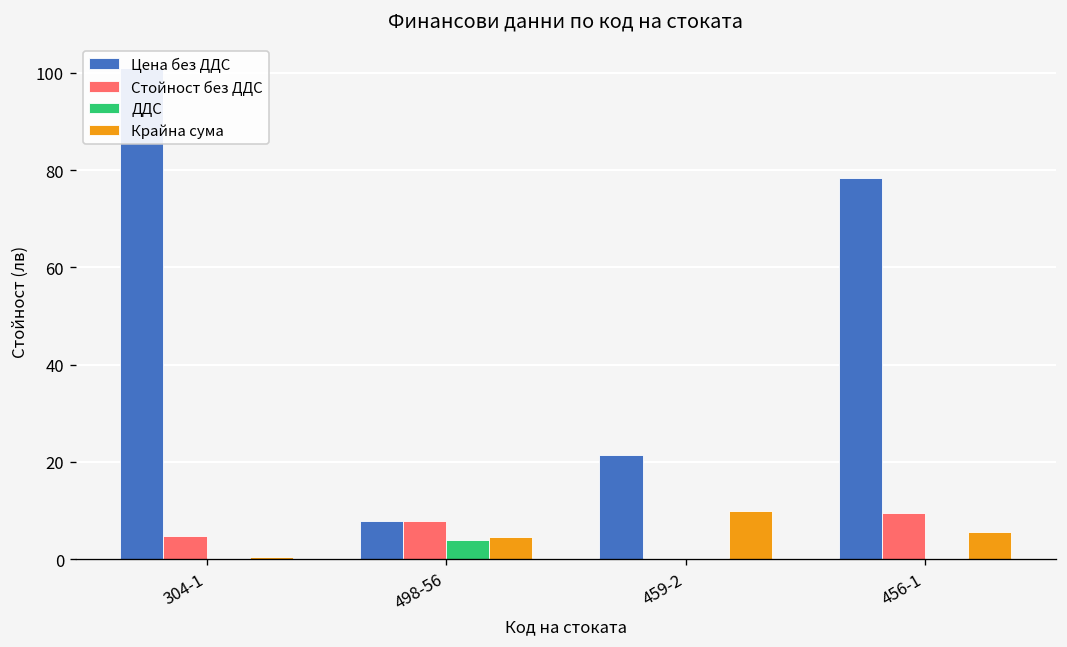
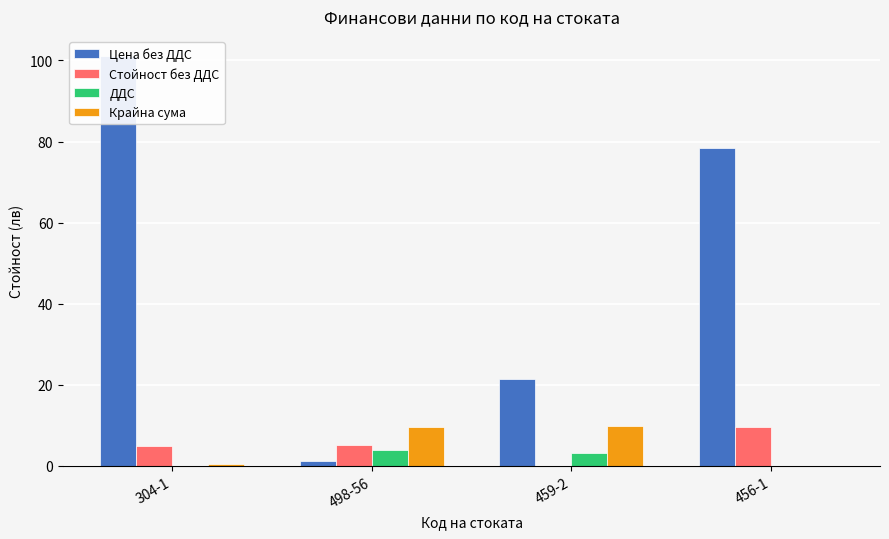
Цена без ДДС, 498-56: 8 -> 1
Стойност без ДДС, 498-56: 8 -> 5
Крайна сума, 498-56: 5 -> 9
ДДС, 459-2: 0 -> 3
Крайна сума, 456-1: 6 -> 0
